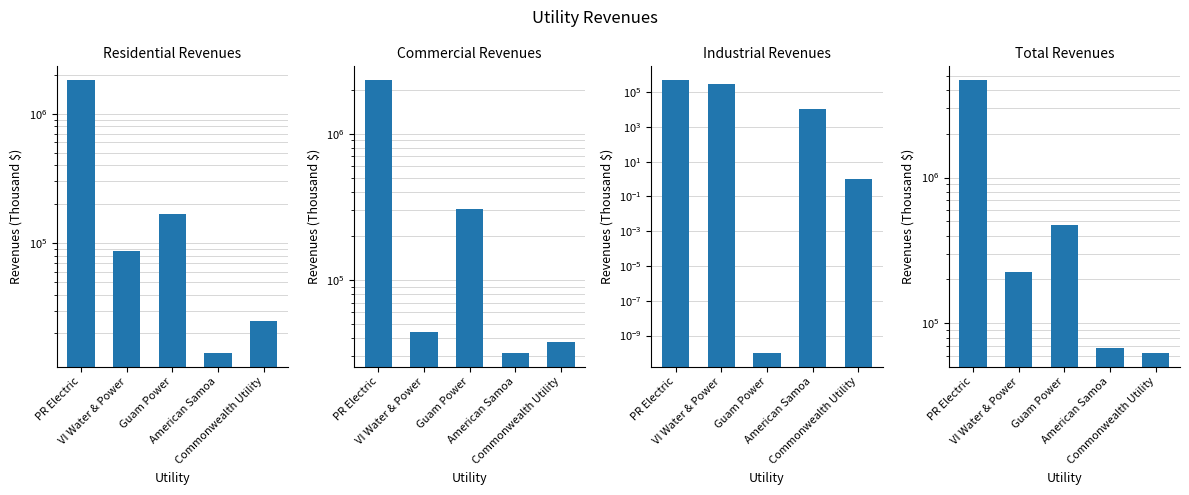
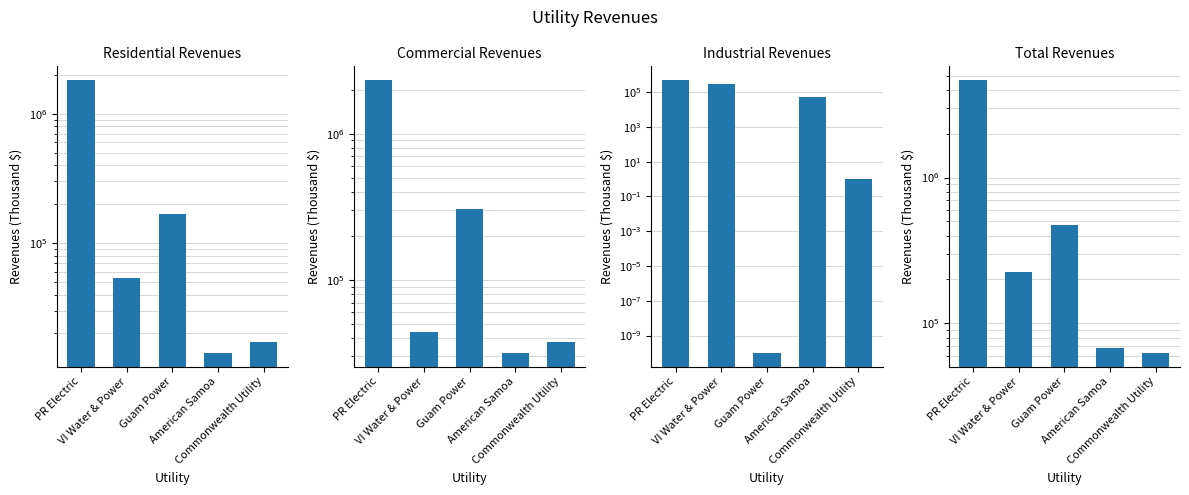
Residential Revenues, VI Water & Power: 90000 -> 53000
Residential Revenues, Commonwealth Utility: 25000 -> 17000
Industrial Revenues, American Samoa: 10000 -> 50000
